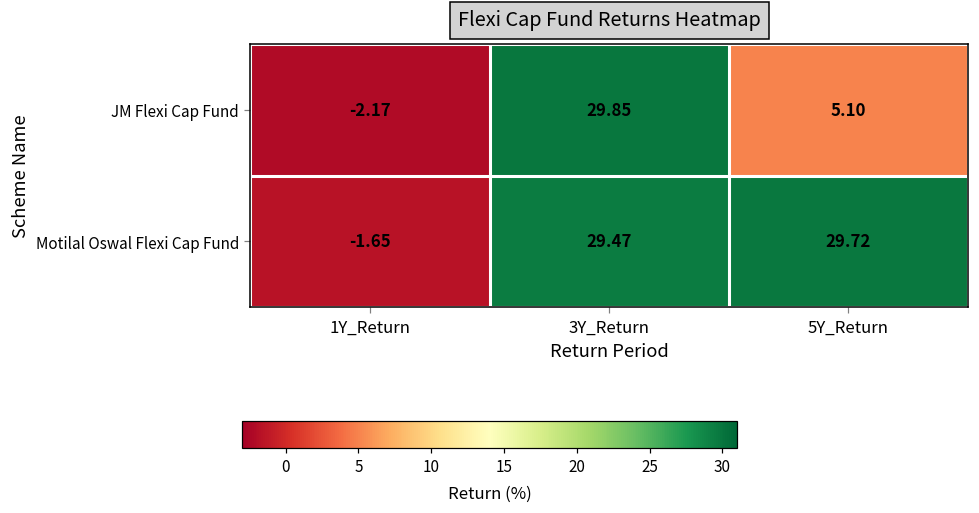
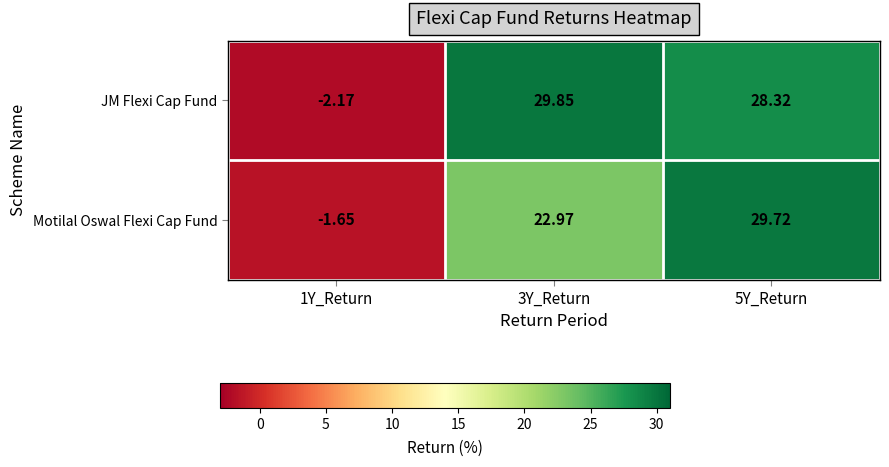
JM Flexi Cap Fund, 5Y_Return: 5.10 -> 28.32
Motilal Oswal Flexi Cap Fund, 3Y_Return: 29.47 -> 22.97
